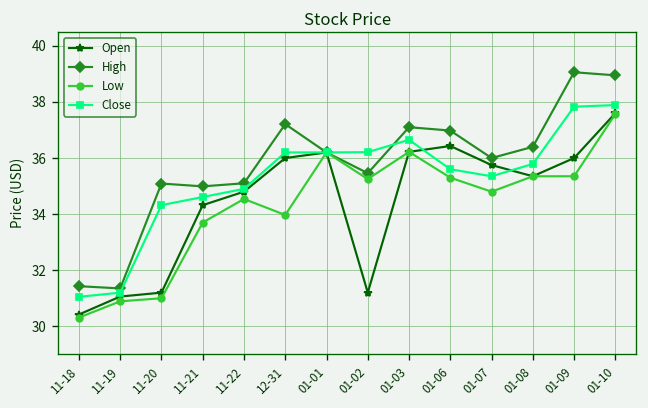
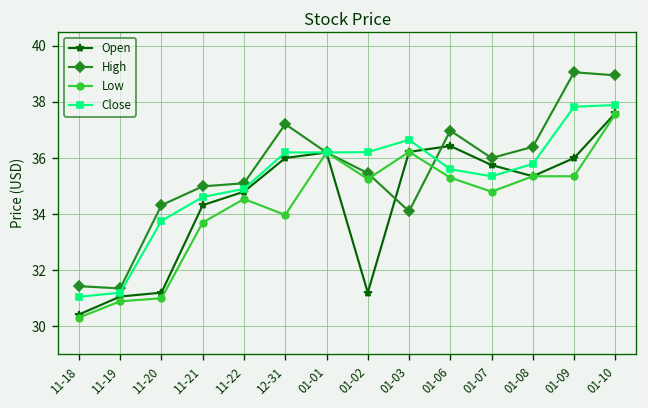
High, 11-20: 35.1 -> 34.3
Close, 11-20: 34.3 -> 33.8
High, 01-03: 37.1 -> 34.1
